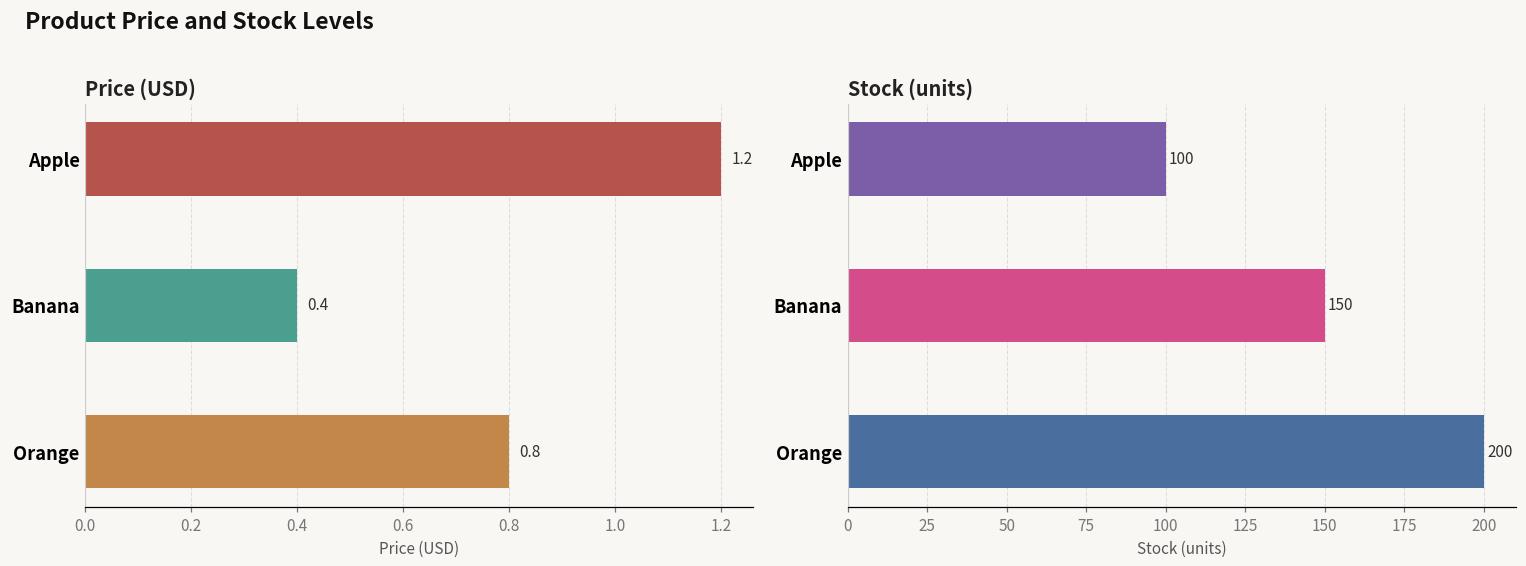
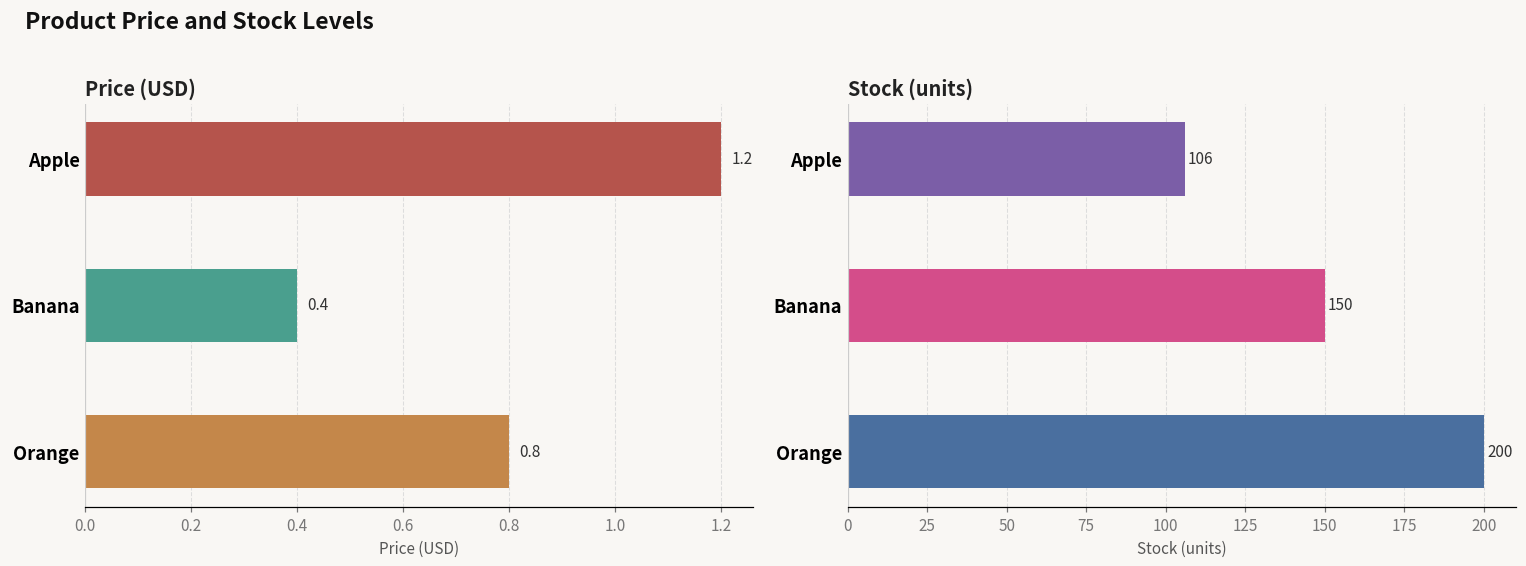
Stock (units), Apple: 100 -> 106
